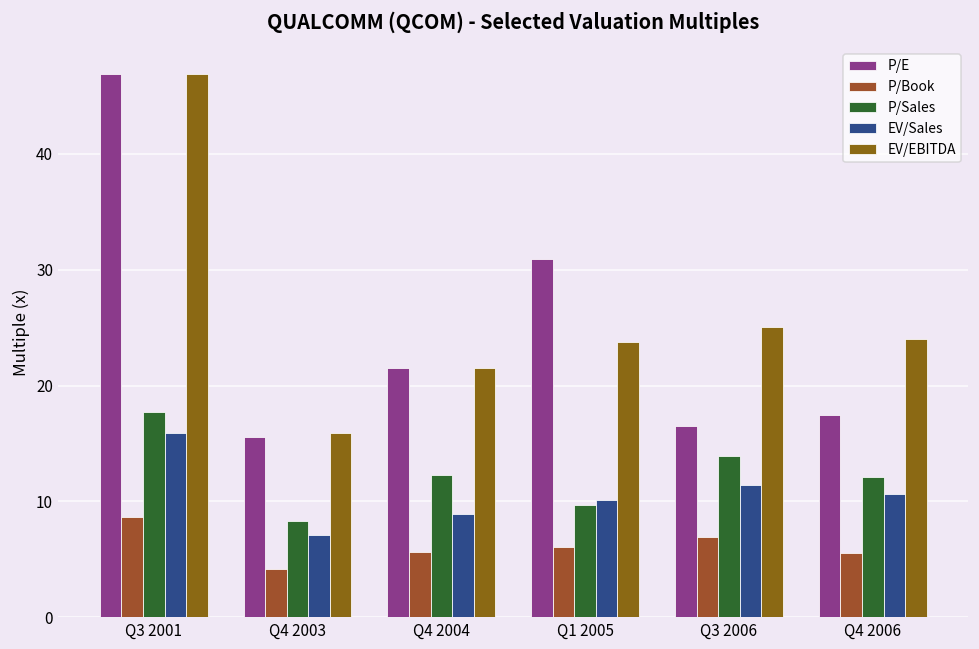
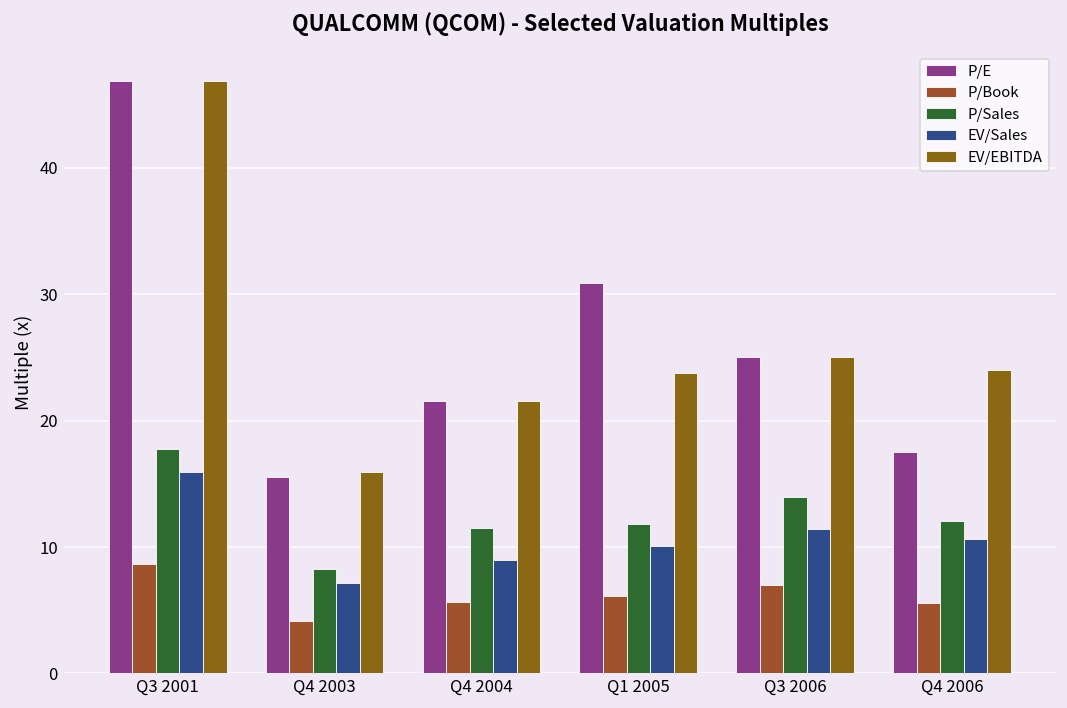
P/Sales, Q4 2004: 12.3 -> 11.5
P/Sales, Q1 2005: 9.7 -> 11.8
P/E, Q3 2006: 16.5 -> 25.0
